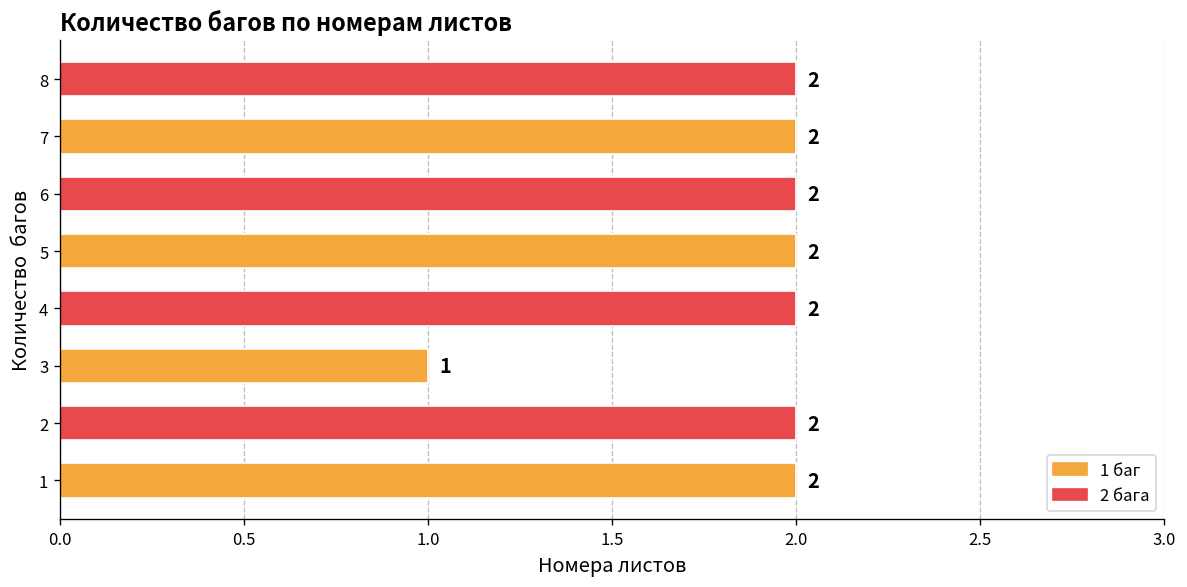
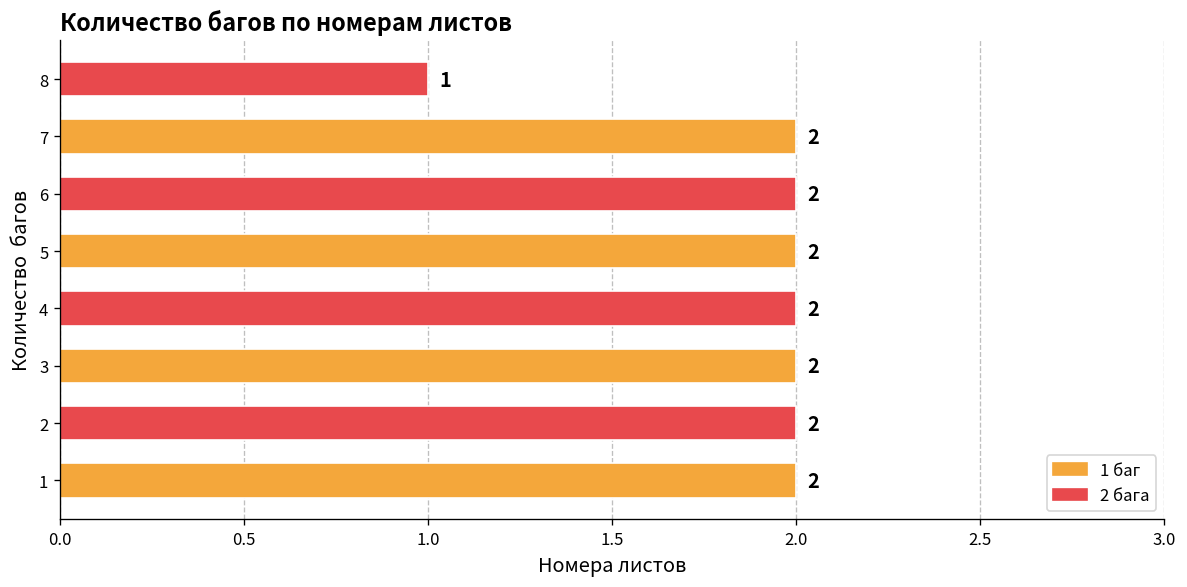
8: 2 -> 1
3: 1 -> 2
